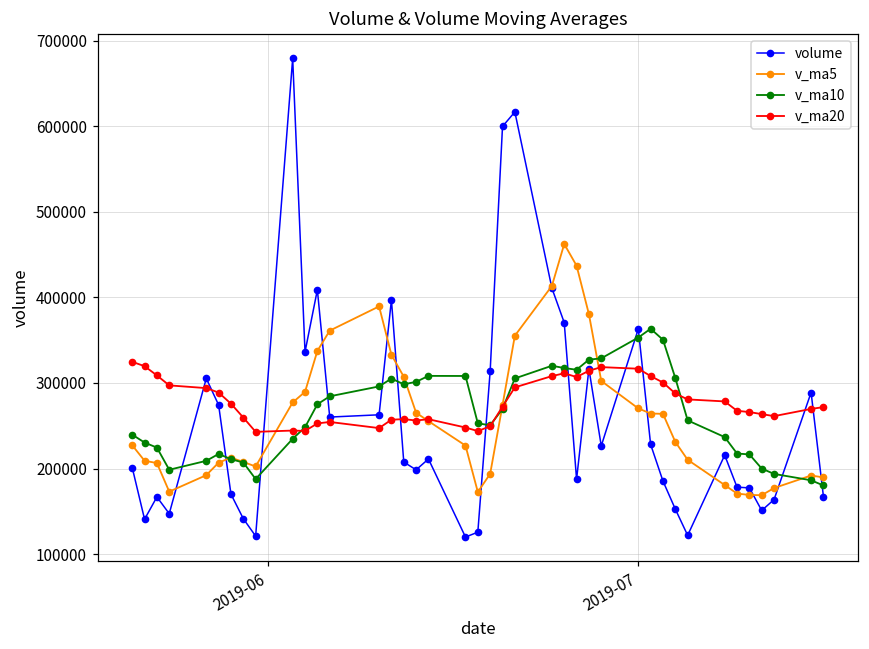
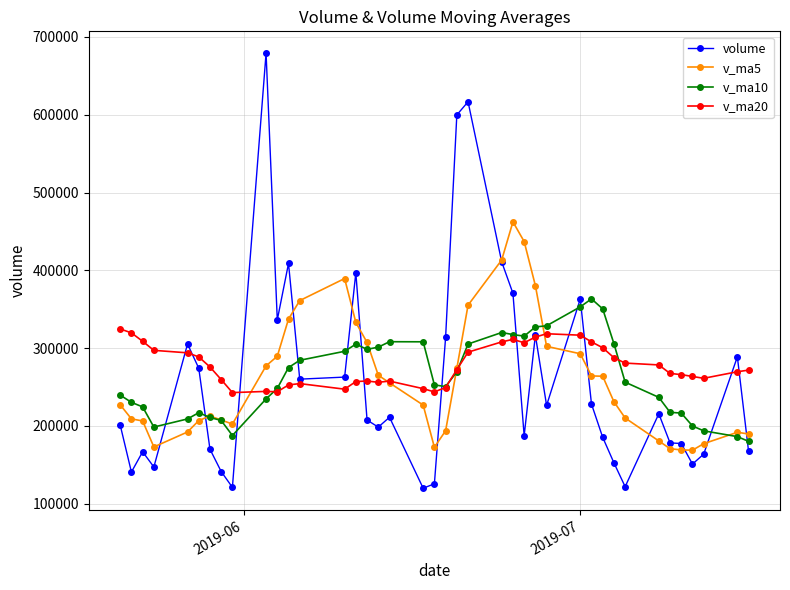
v_ma5, 2019-07: 270000 -> 290000
